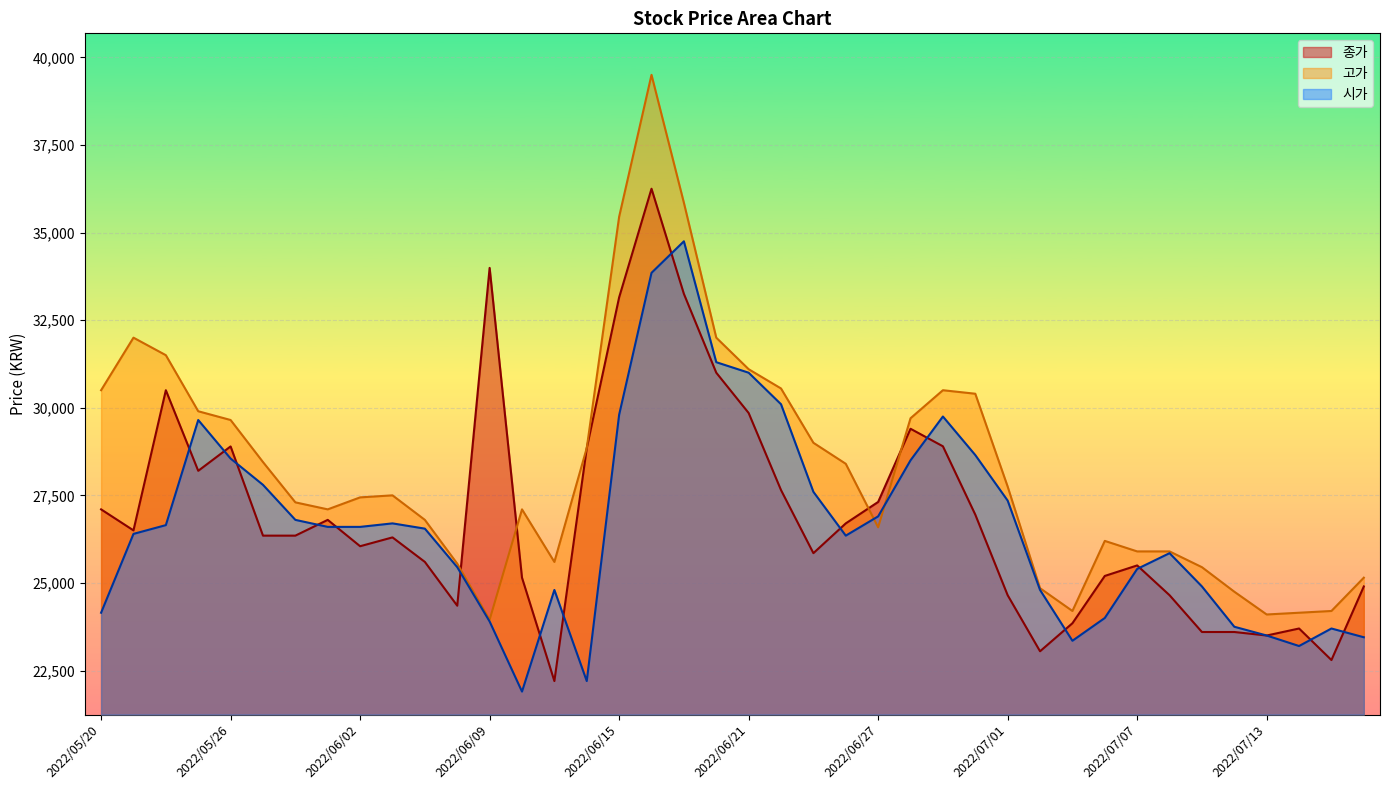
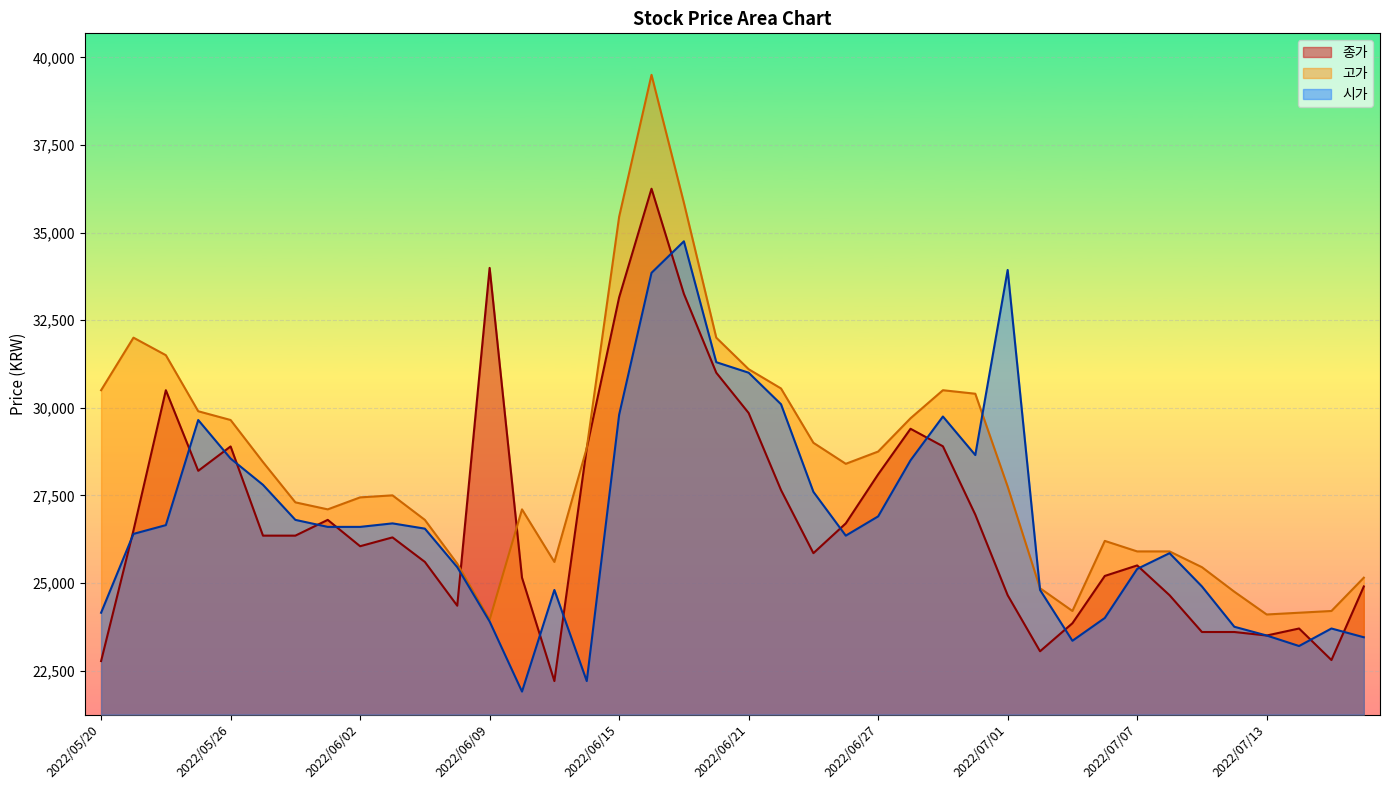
종가, 2022/05/20: 27,100 -> 22,800
종가, 2022/06/27: 27,300 -> 28,100
고가, 2022/06/27: 26,600 -> 28,800
시가, 2022/07/01: 27,400 -> 33,900
